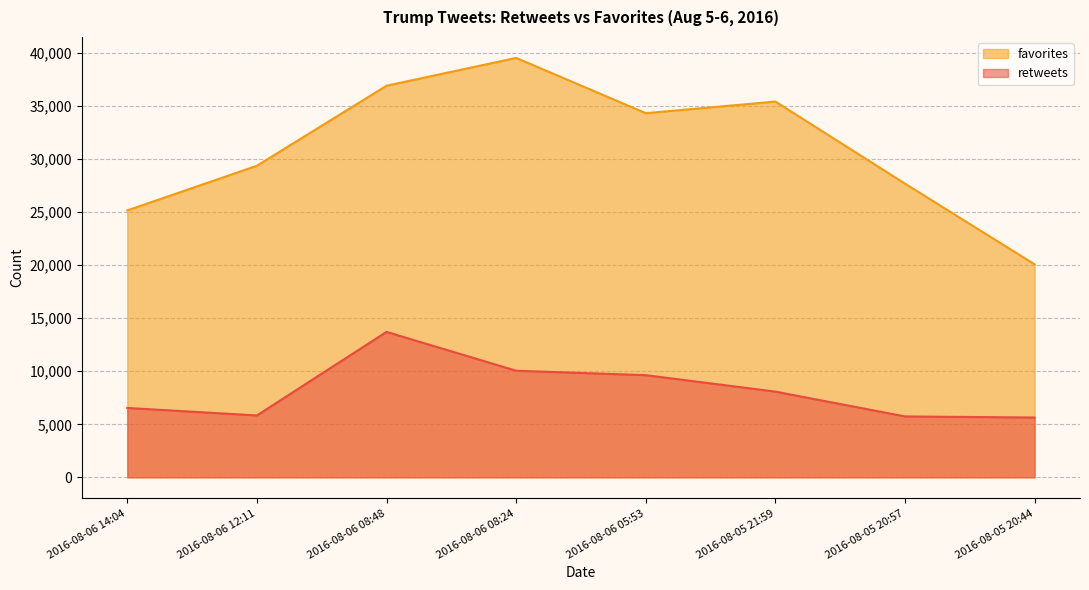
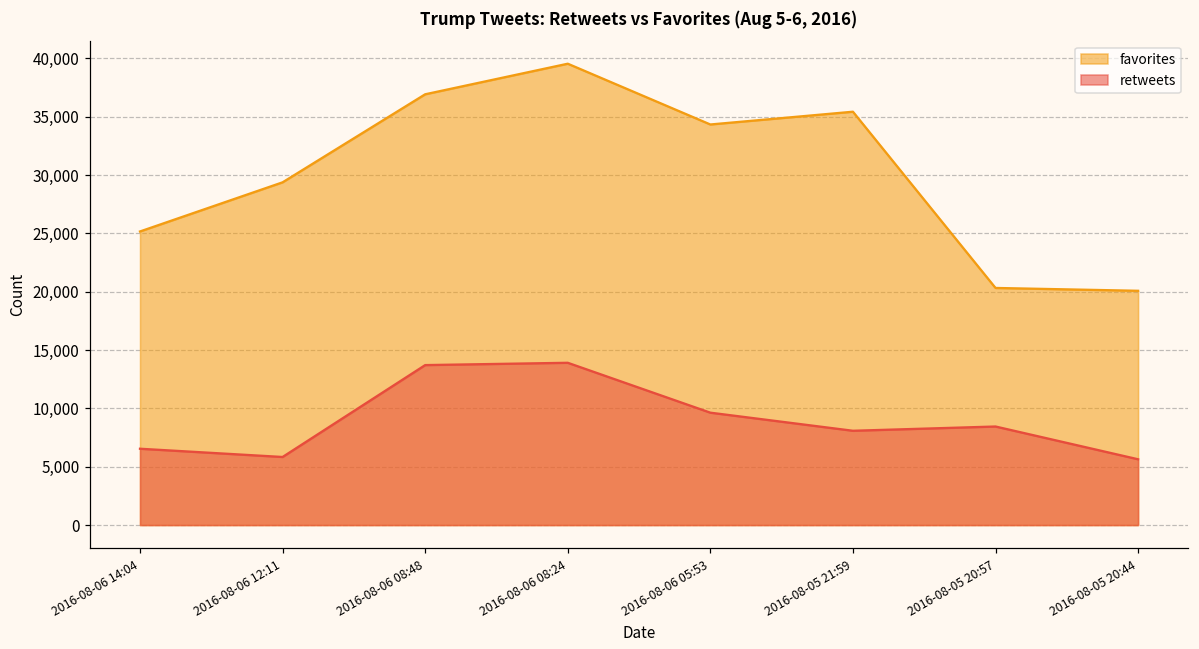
retweets, 2016-08-06 08:24: 10,100 -> 13,900
favorites, 2016-08-05 20:57: 27,700 -> 20,300
retweets, 2016-08-05 20:57: 5,700 -> 8,400
